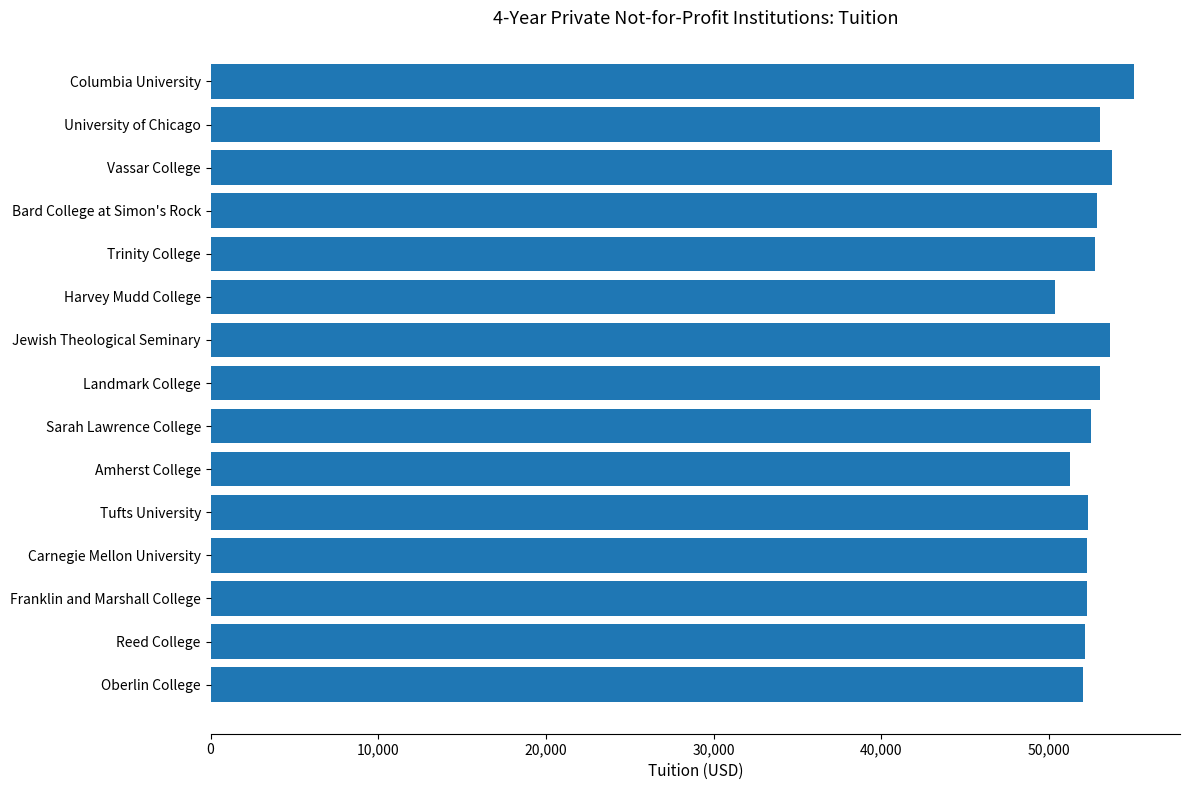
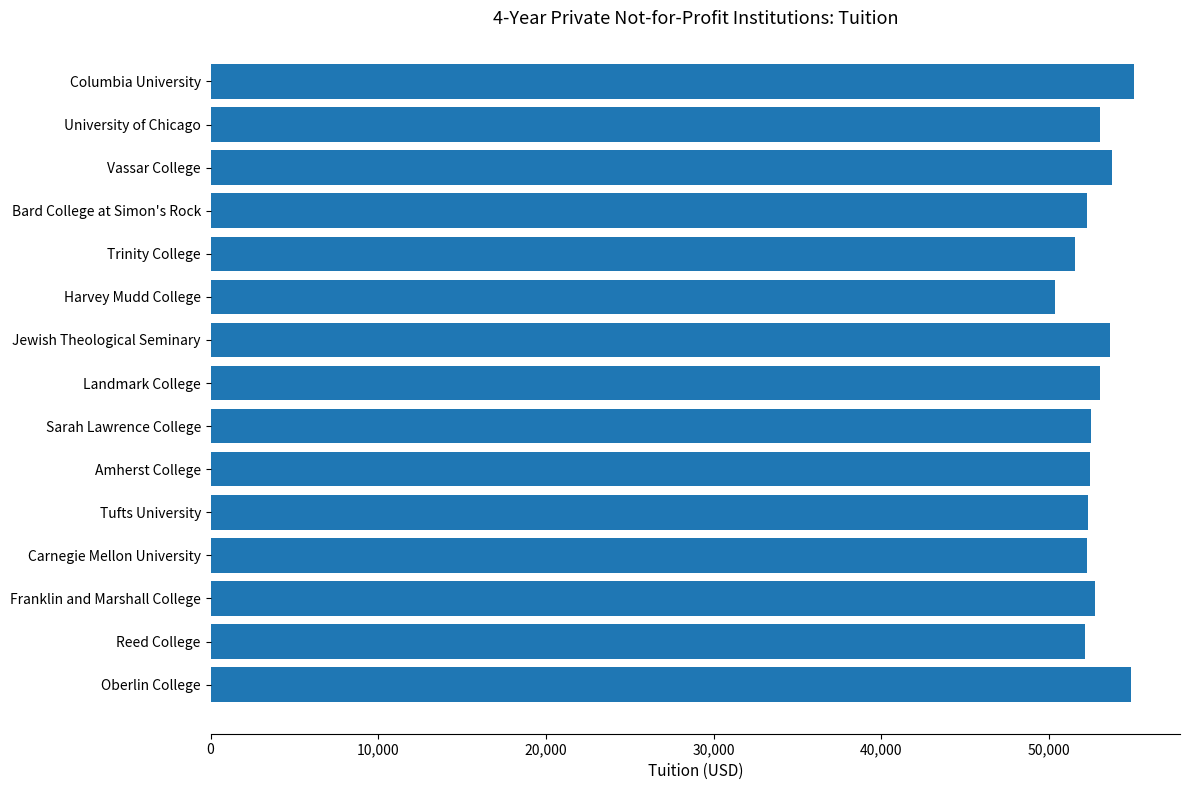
Bard College at Simon's Rock: 52,900 -> 52,300
Trinity College: 52,800 -> 51,500
Amherst College: 51,200 -> 52,400
Franklin and Marshall College: 52,300 -> 52,800
Oberlin College: 52,000 -> 54,900
